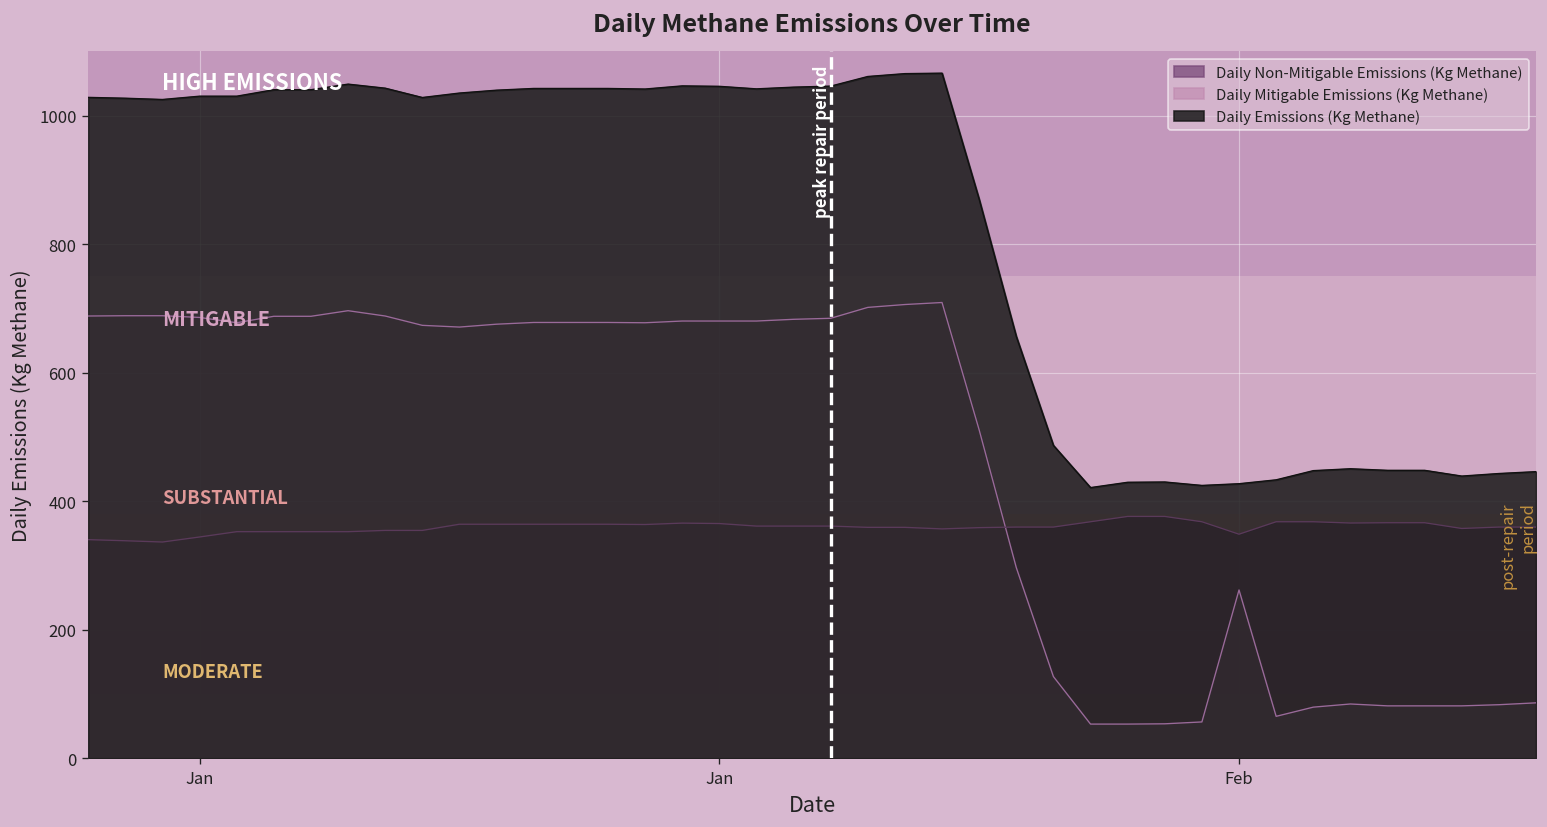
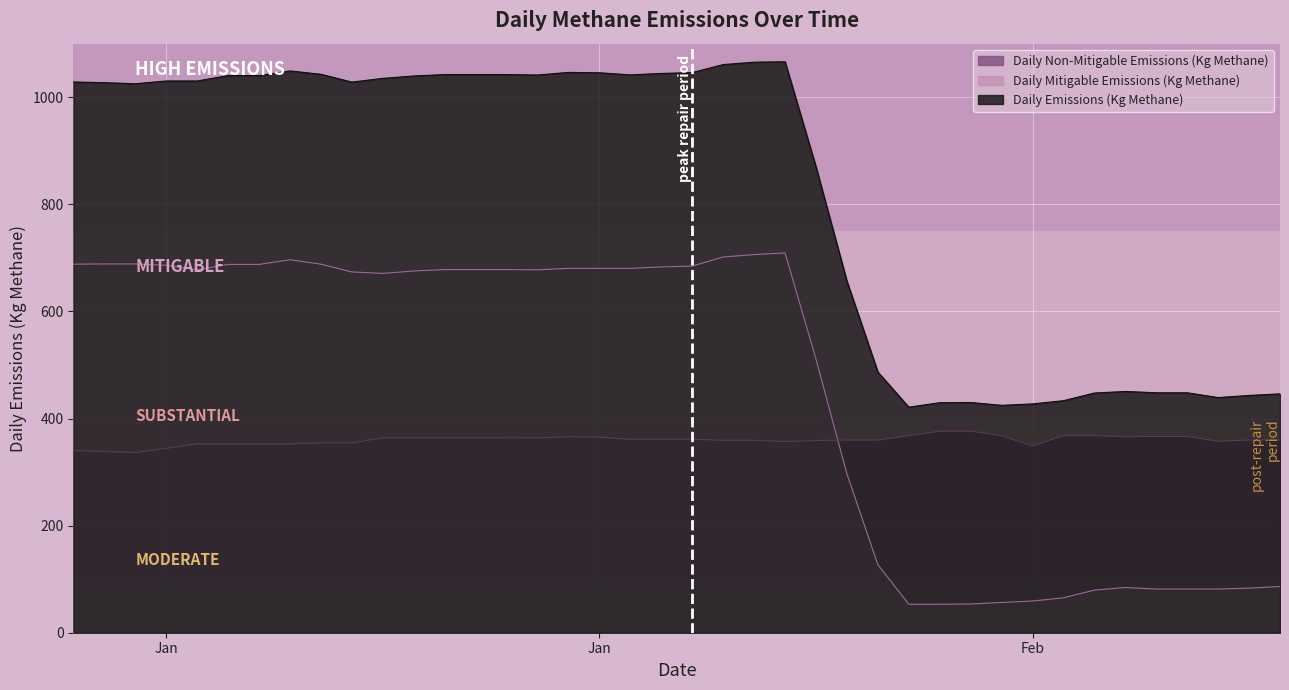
Daily Mitigable Emissions (Kg Methane), Feb: 260 -> 60
